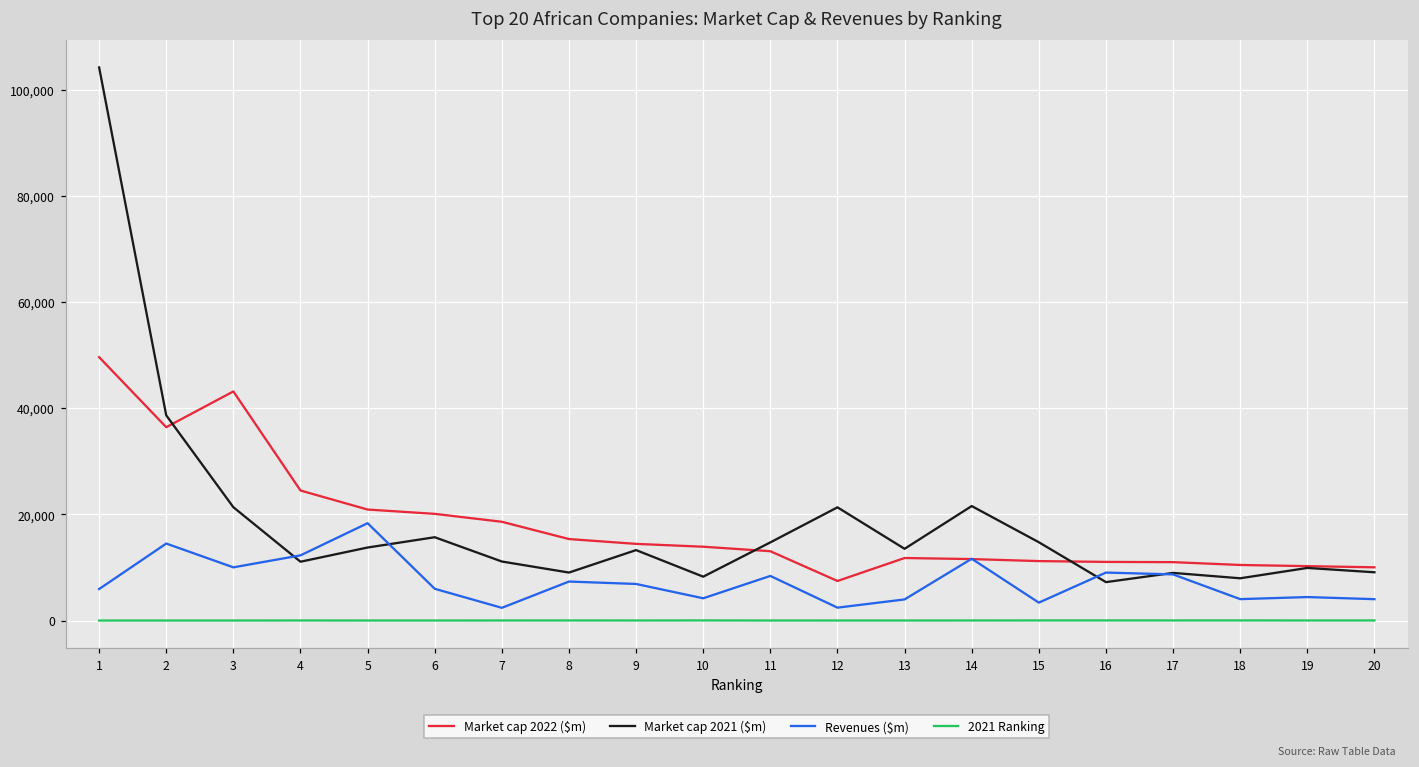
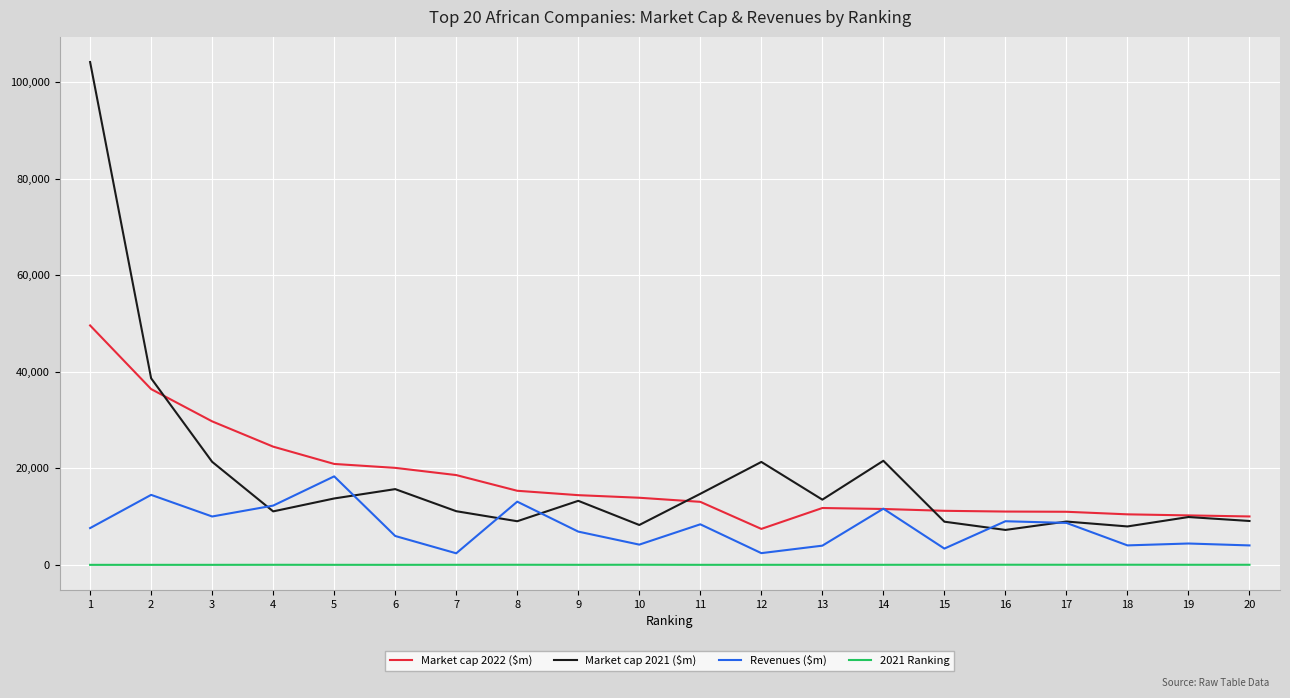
Revenues ($m), 1: 6,000 -> 8,000
Market cap 2022 ($m), 3: 43,000 -> 30,000
Revenues ($m), 8: 7,000 -> 13,000
Market cap 2021 ($m), 15: 15,000 -> 9,000
